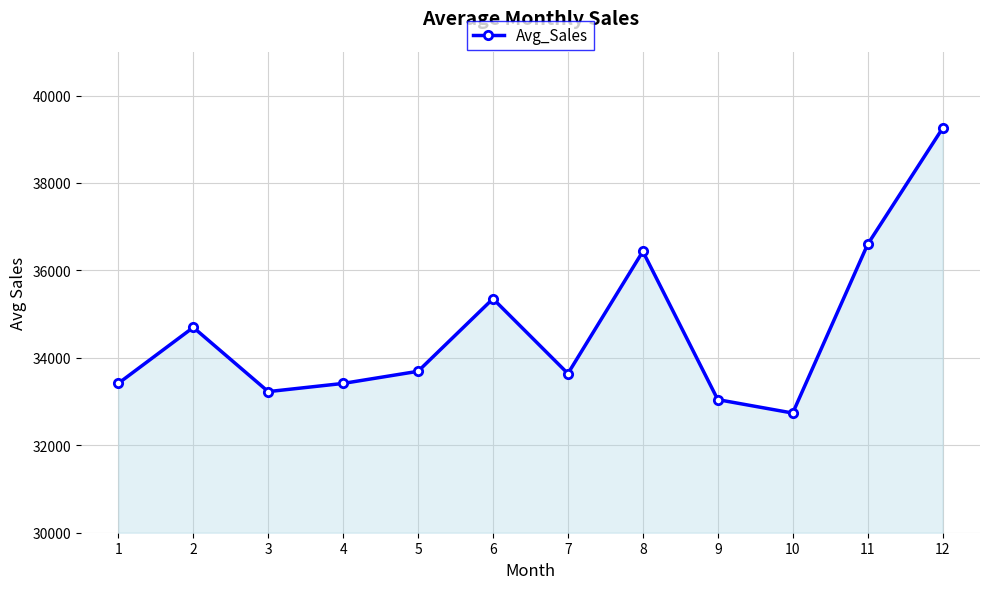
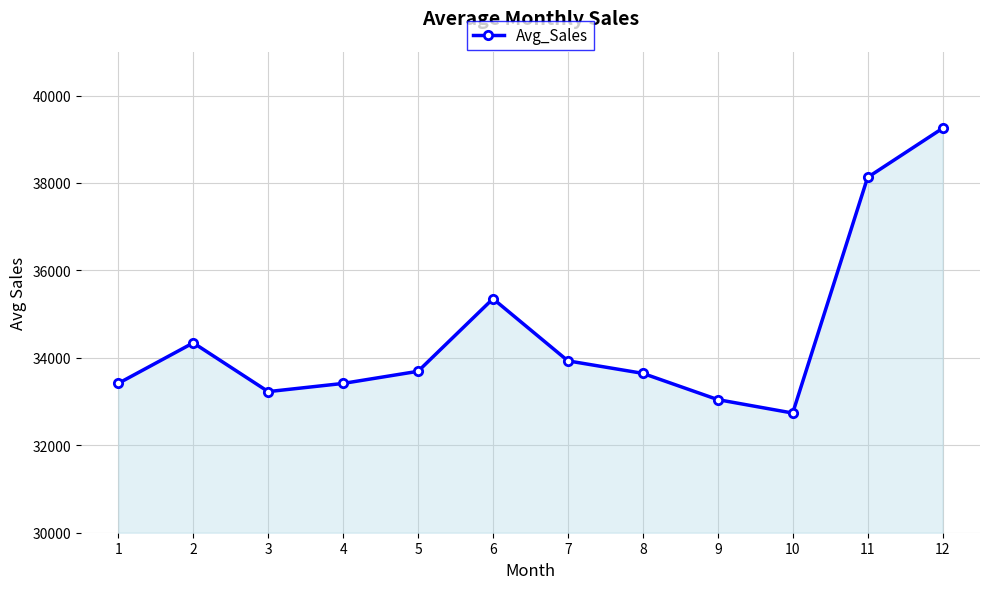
2: 34700 -> 34300
7: 33600 -> 33900
8: 36400 -> 33600
11: 36600 -> 38100
